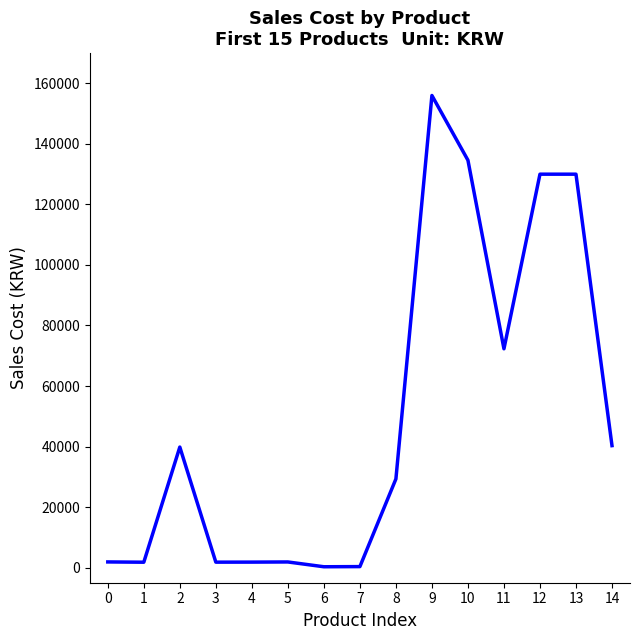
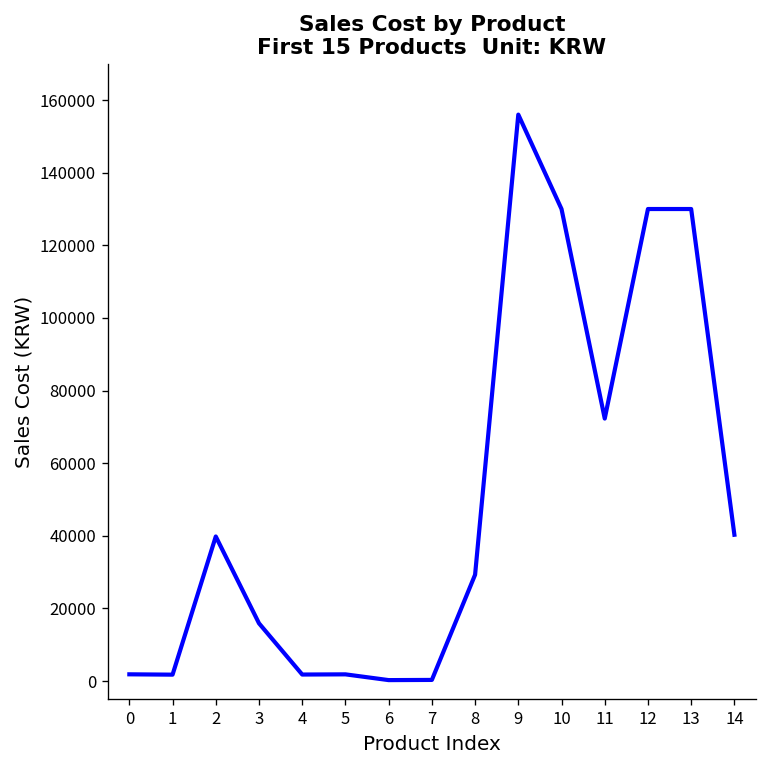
3: 2000 -> 16000
10: 135000 -> 130000
